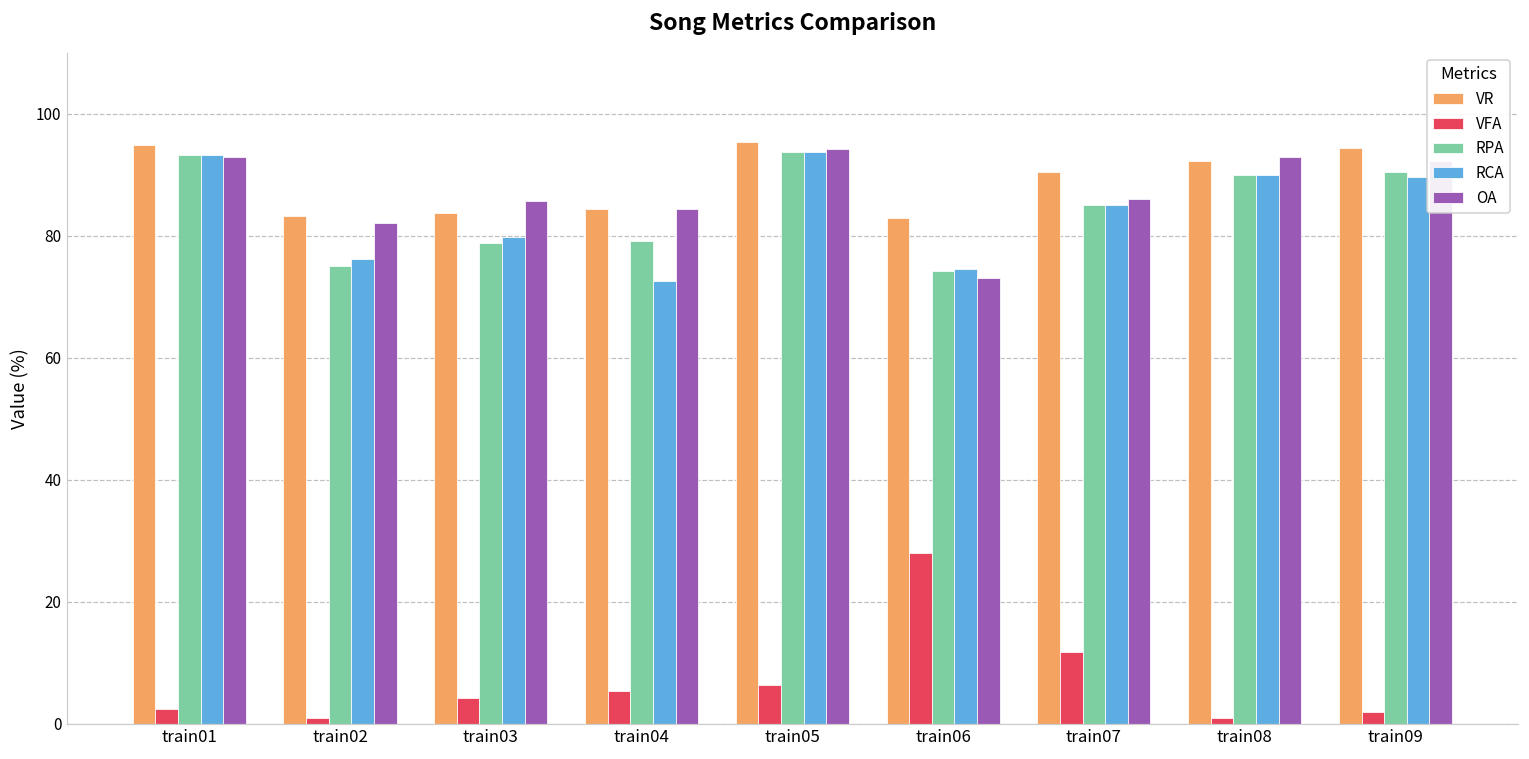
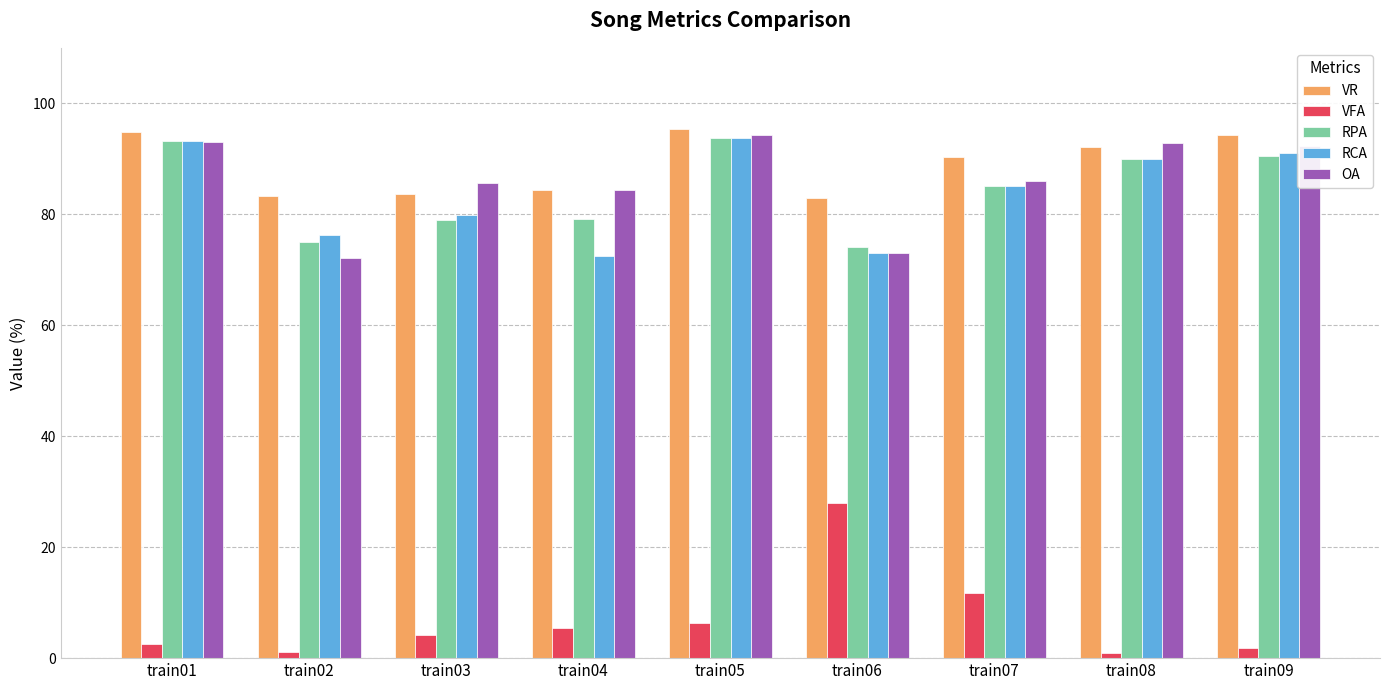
OA, train02: 82 -> 72
RCA, train06: 75 -> 73
RCA, train09: 90 -> 91
